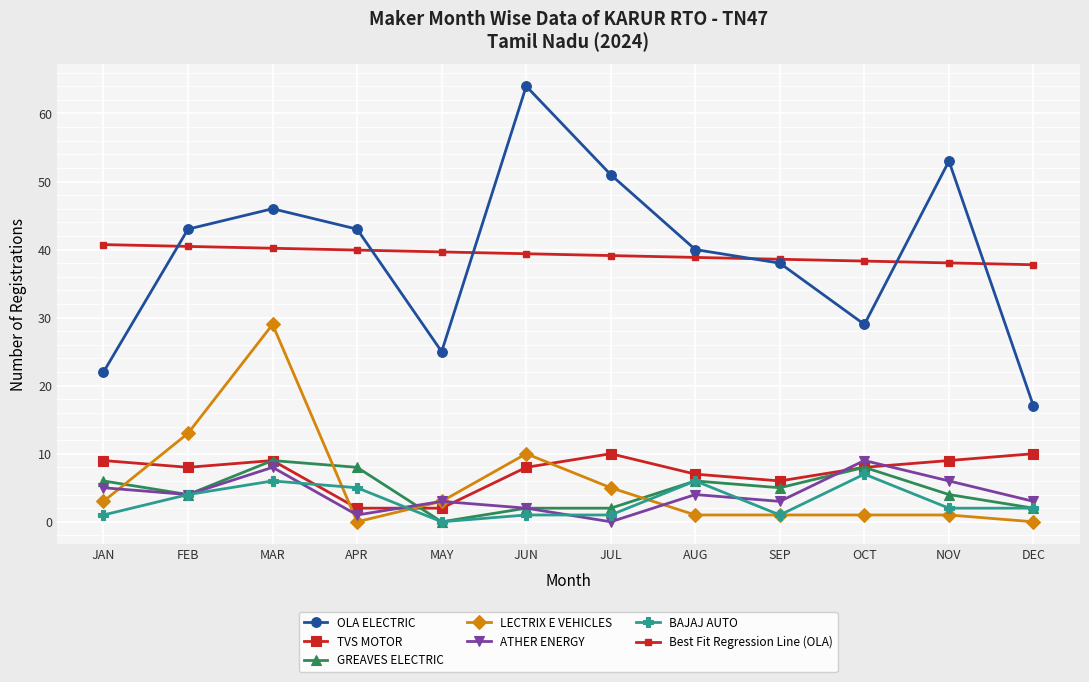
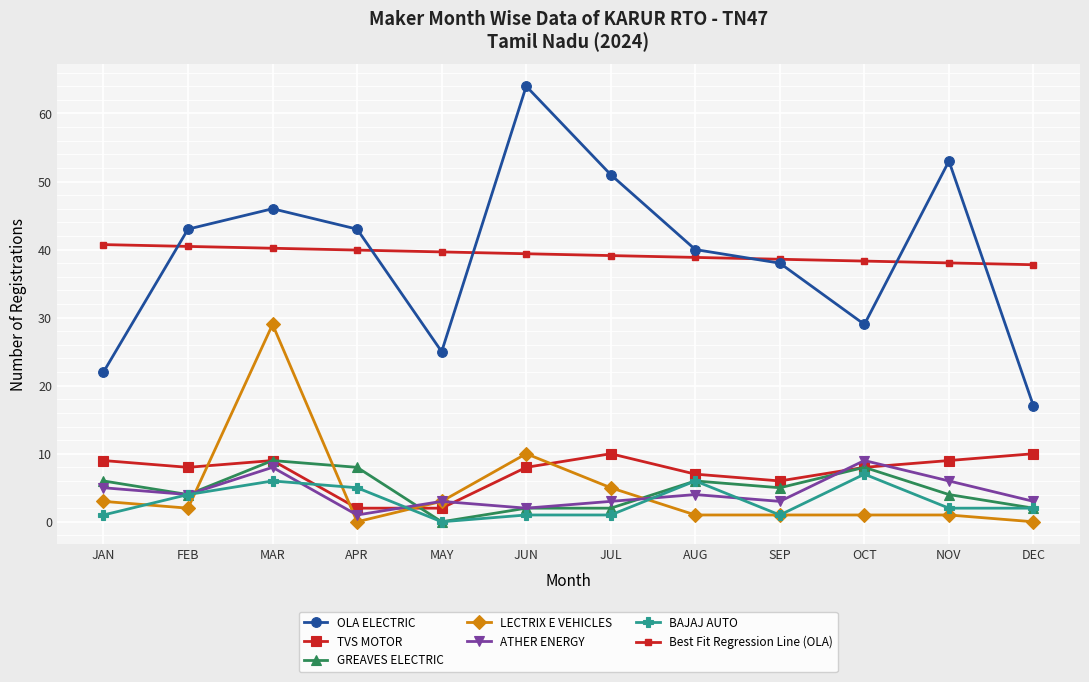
LECTRIX E VEHICLES, FEB: 13 -> 2
ATHER ENERGY, JUL: 0 -> 3
